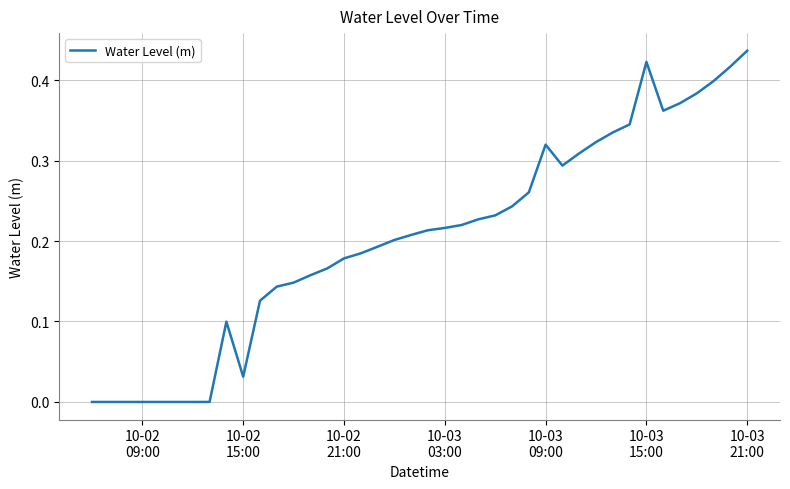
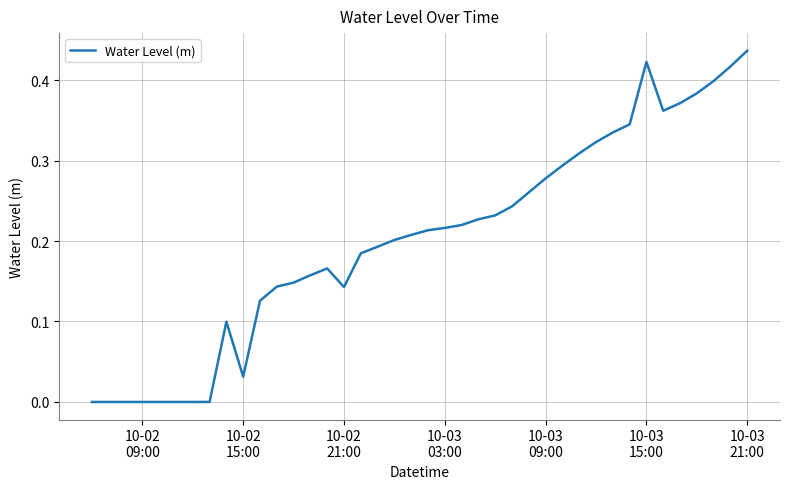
10-02 21:00: 0.18 -> 0.14
10-03 09:00: 0.32 -> 0.28
